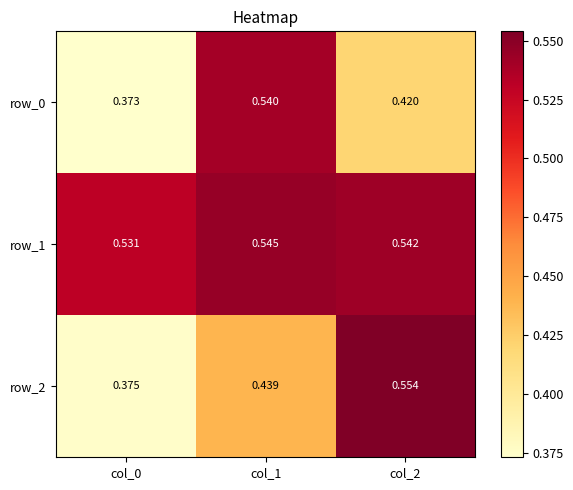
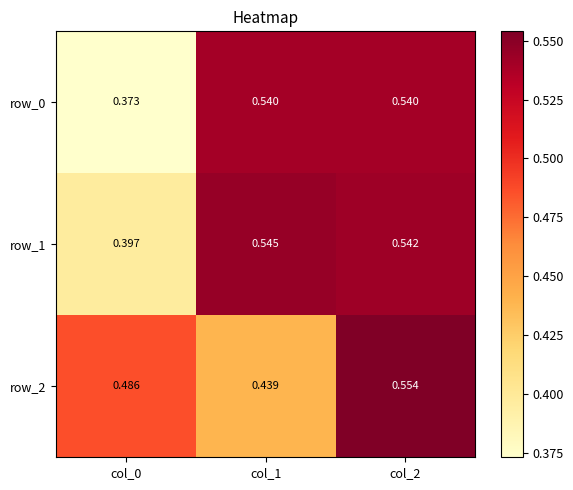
row_0, col_2: 0.420 -> 0.540
row_1, col_0: 0.531 -> 0.397
row_2, col_0: 0.375 -> 0.486
